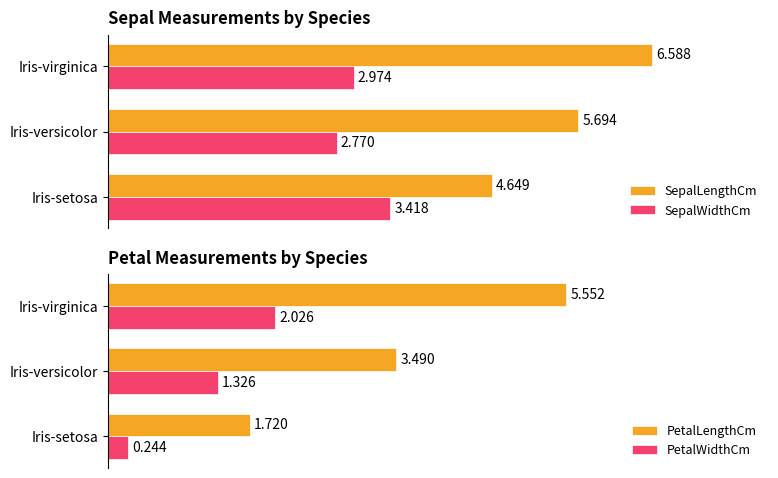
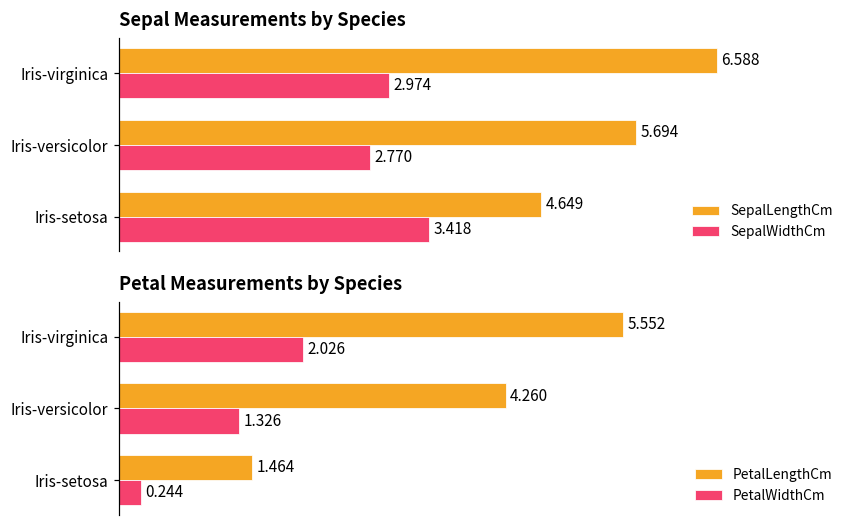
Petal Measurements by Species, PetalLengthCm, Iris-versicolor: 3.490 -> 4.260
Petal Measurements by Species, PetalLengthCm, Iris-setosa: 1.720 -> 1.464
